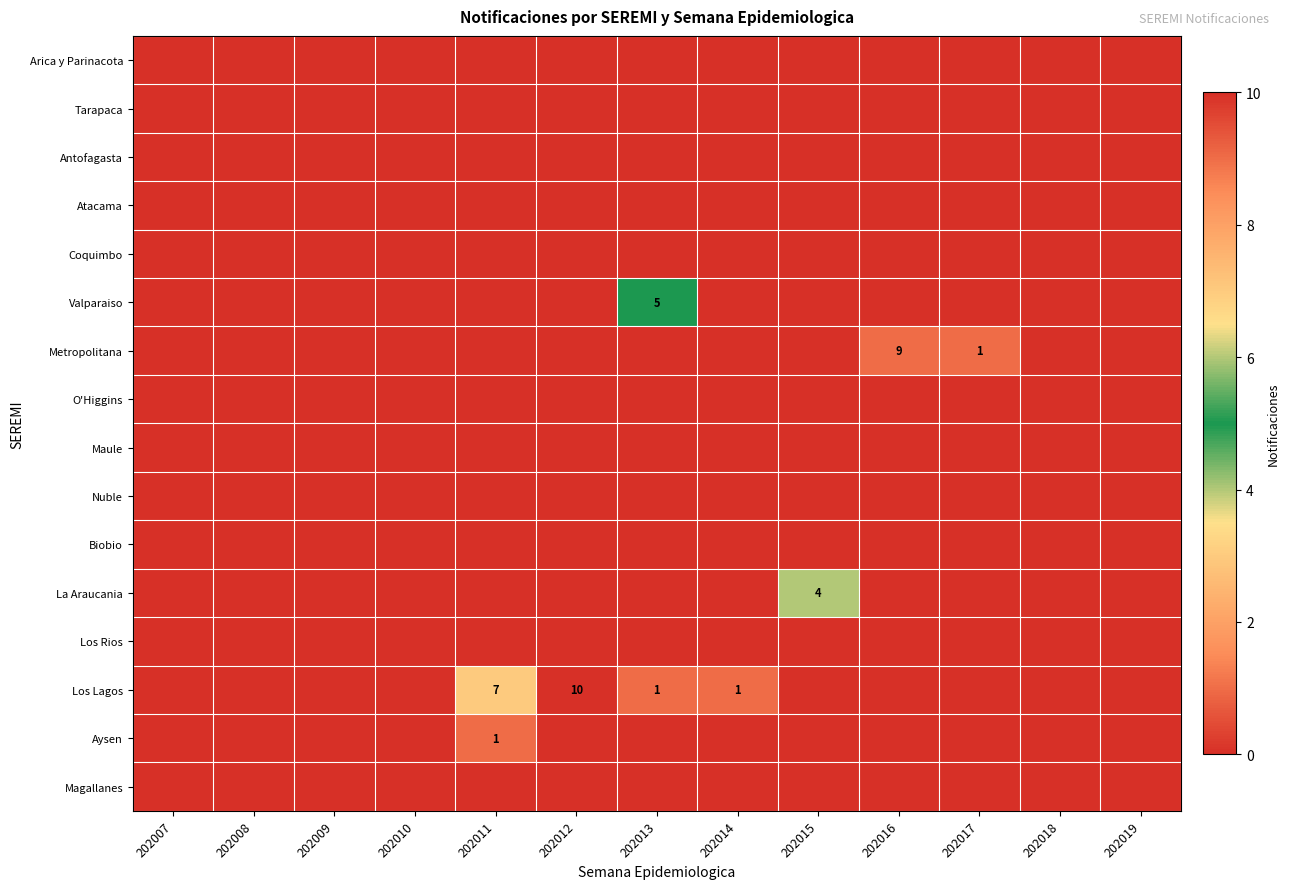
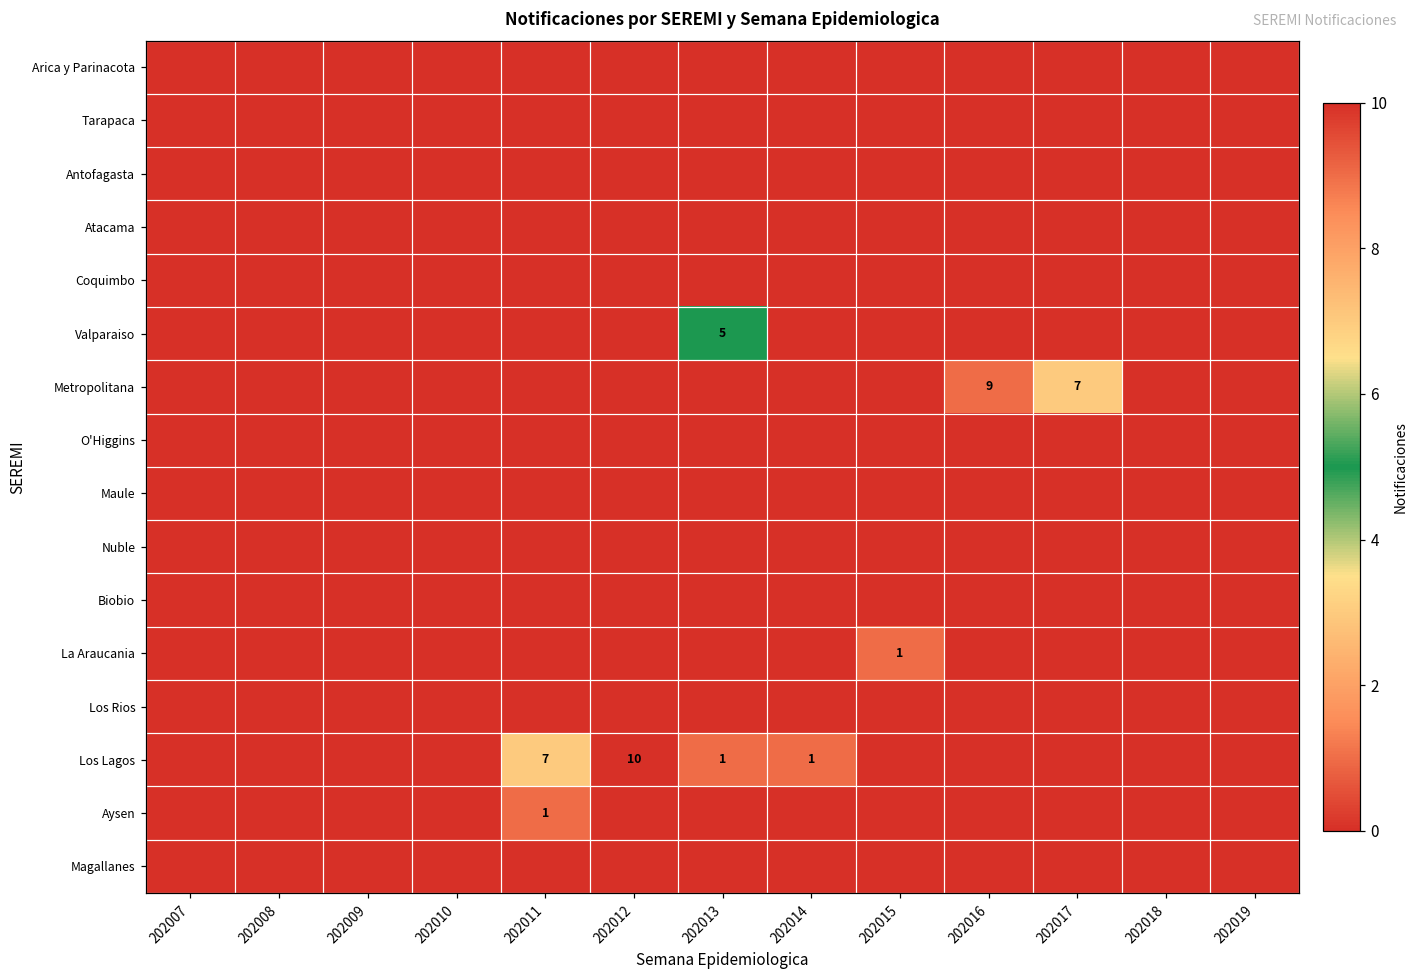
Metropolitana, 202017: 1 -> 7
La Araucania, 202015: 4 -> 1
